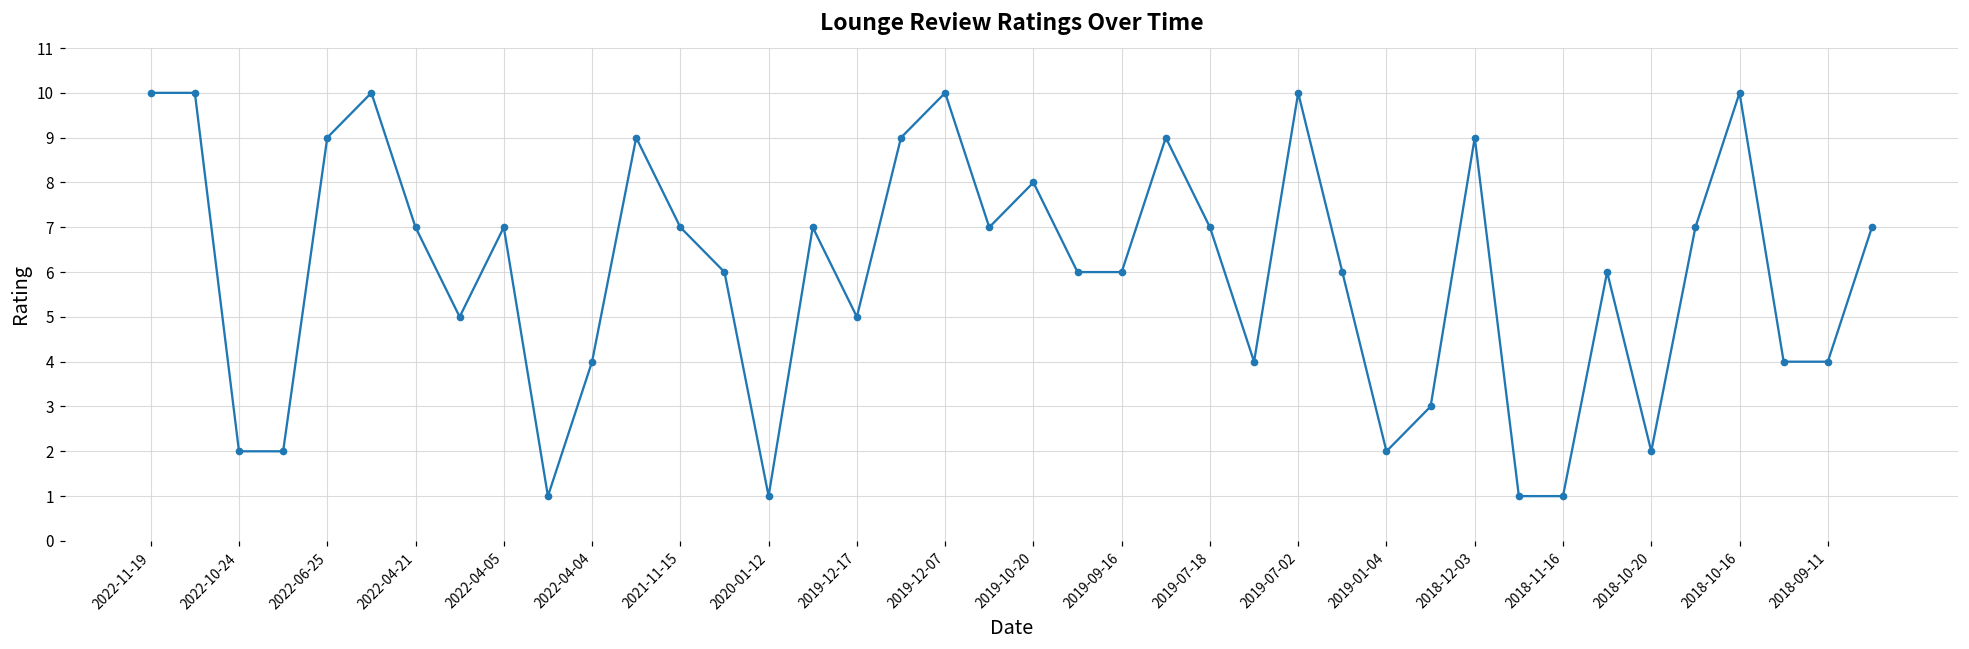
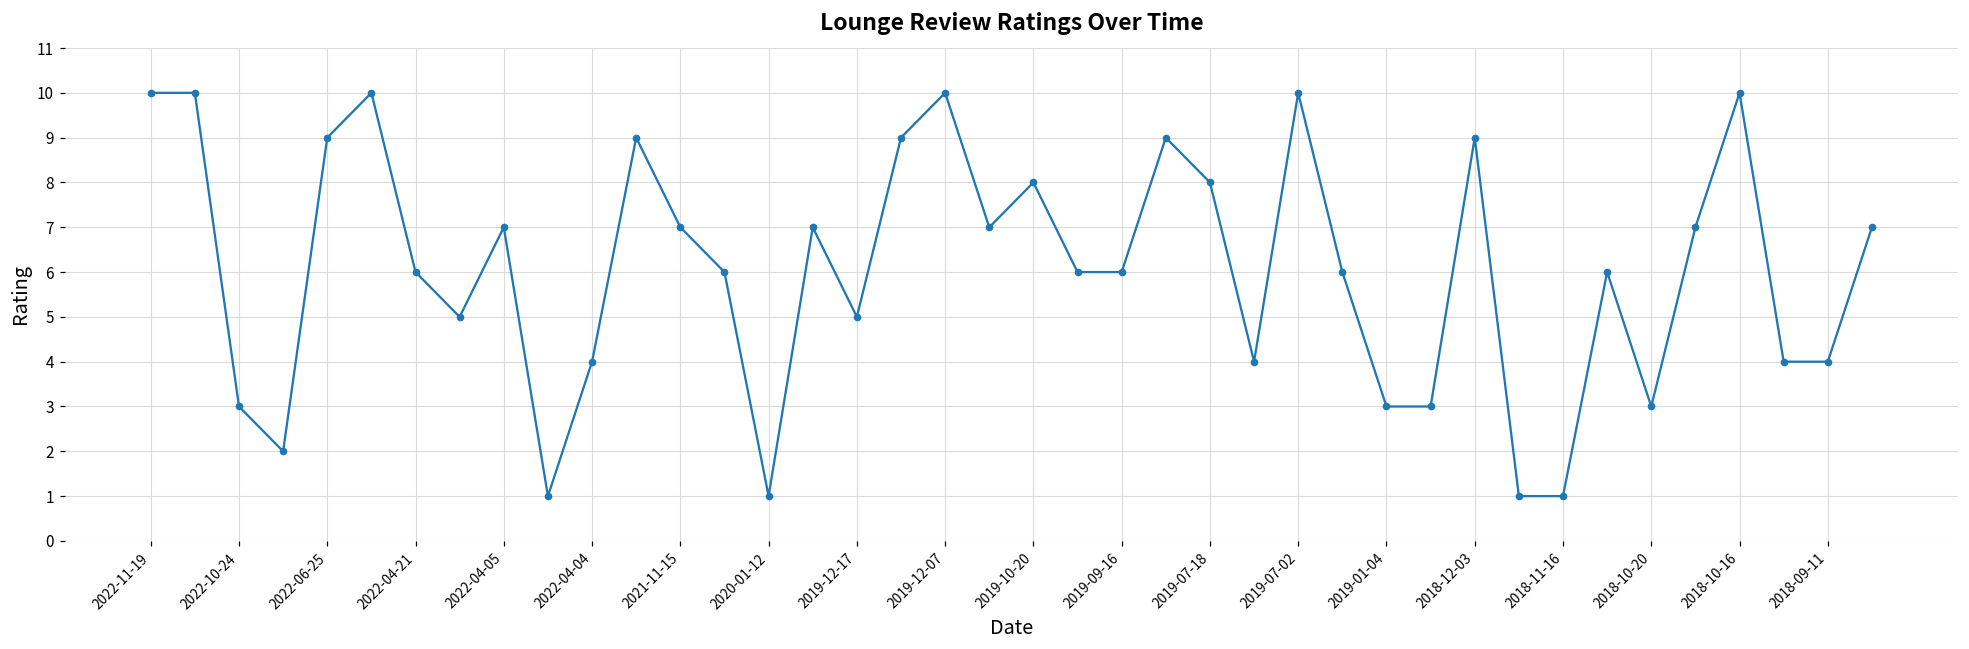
2022-10-24: 2 -> 3
2022-04-21: 7 -> 6
2019-07-18: 7 -> 8
2019-01-04: 2 -> 3
2018-10-20: 2 -> 3
